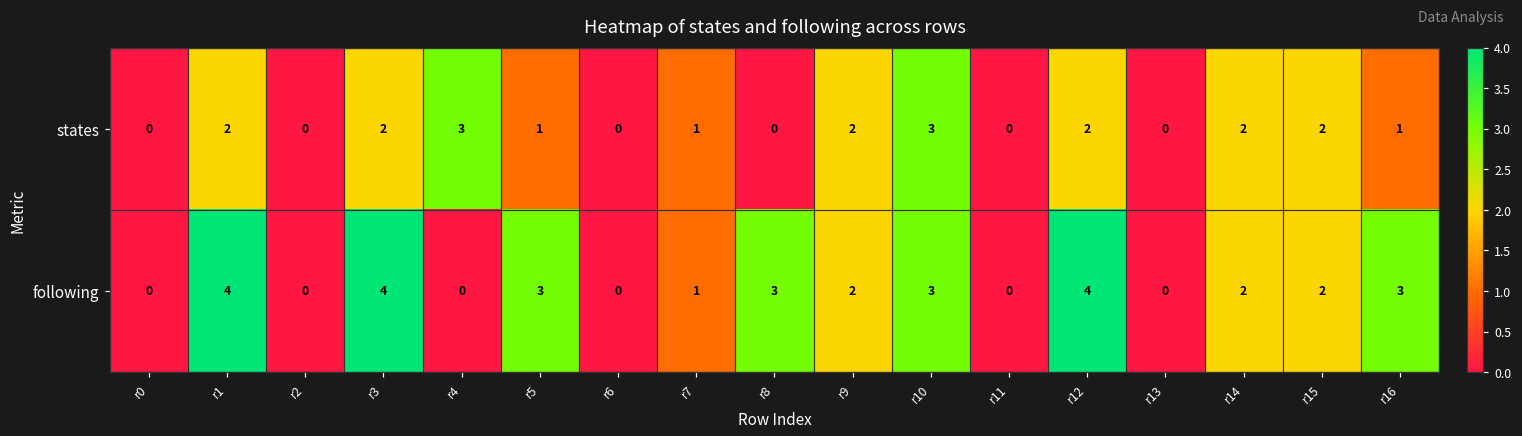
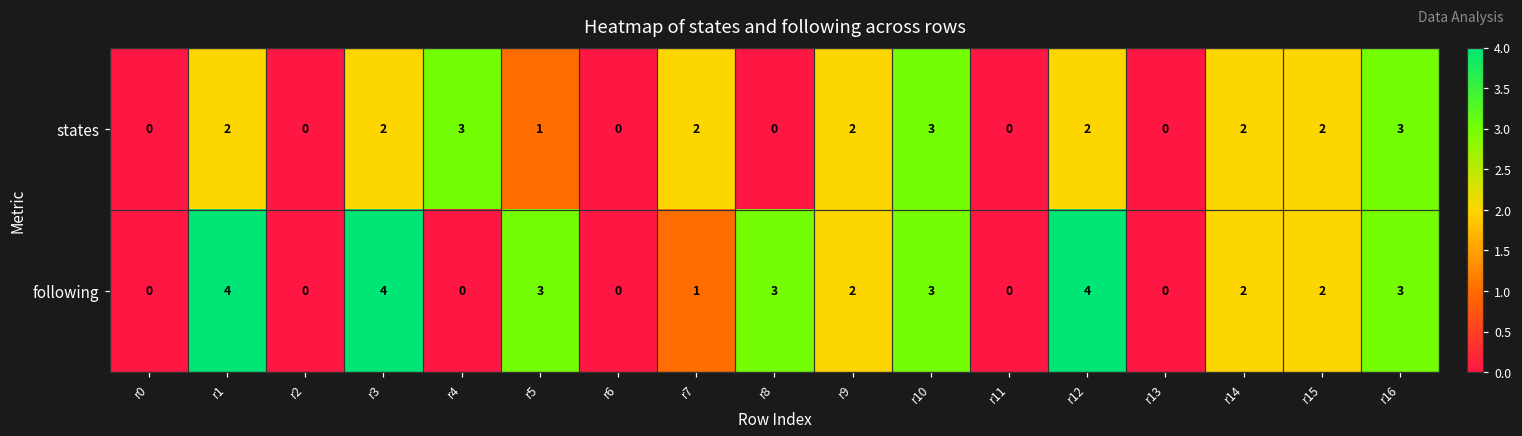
states, r7: 1 -> 2
states, r16: 1 -> 3
